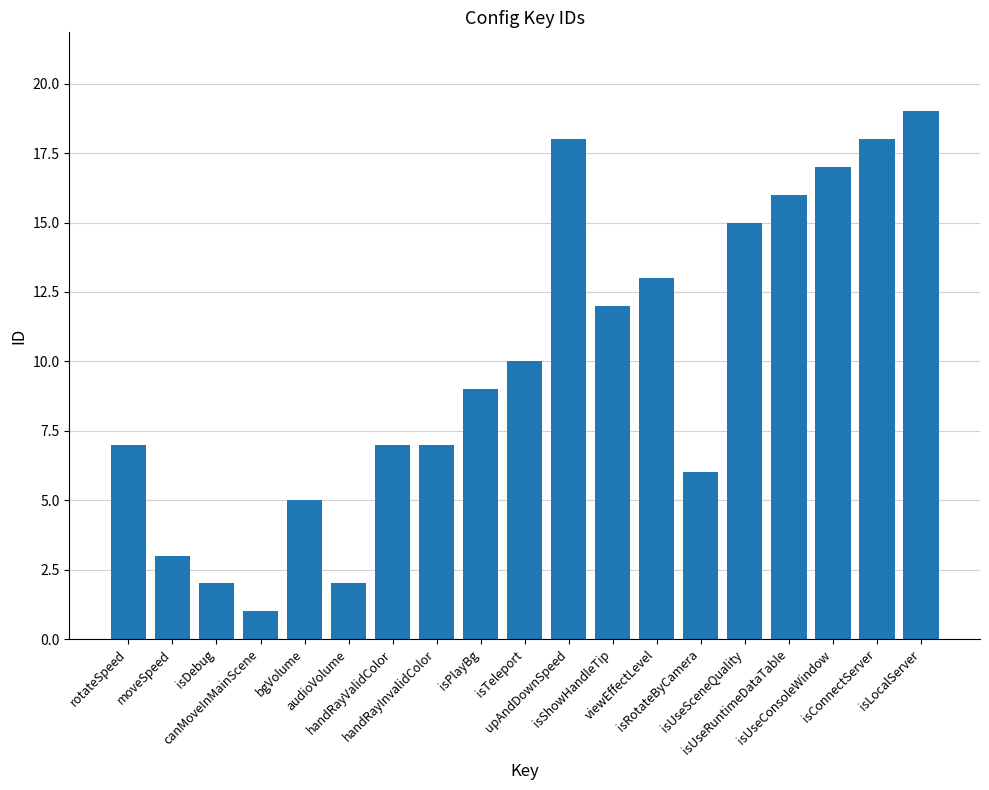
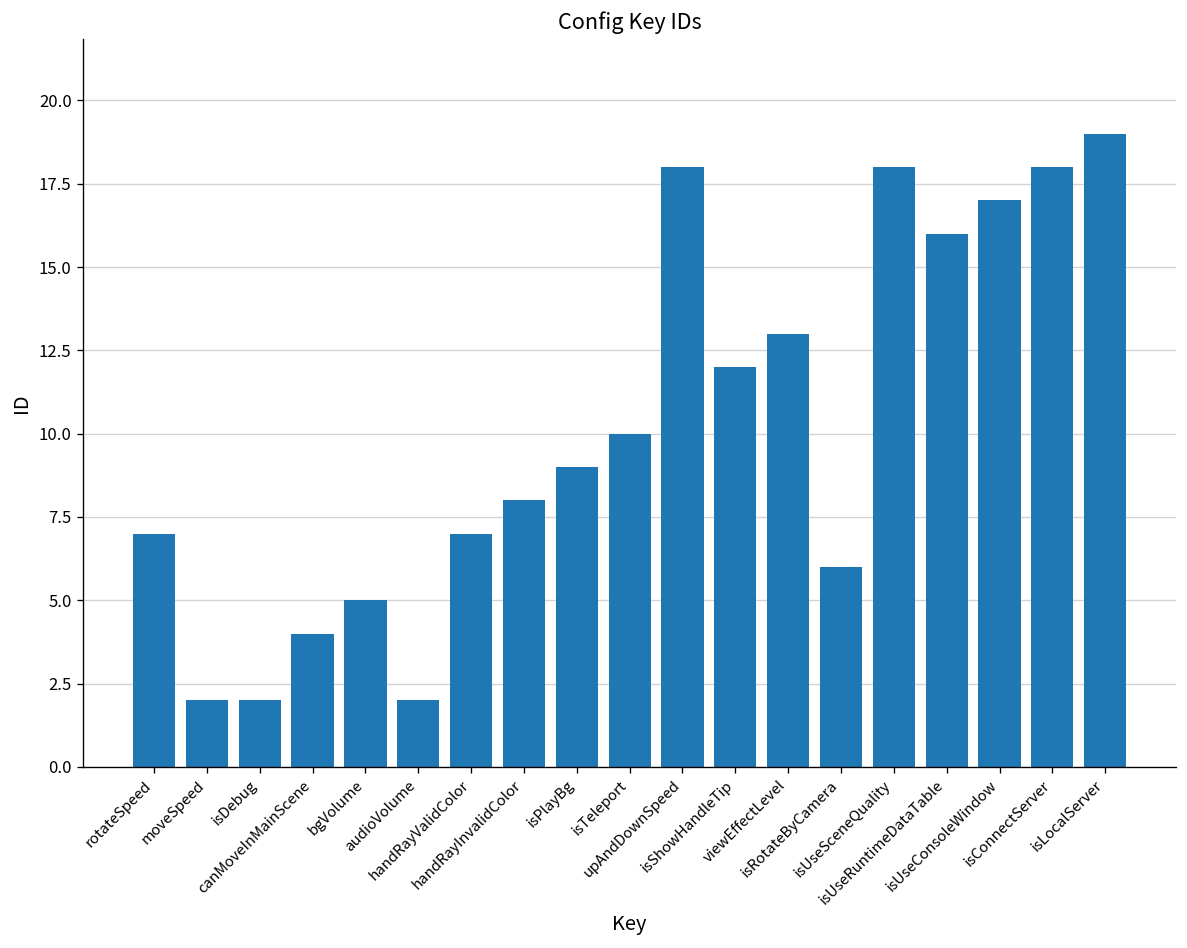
moveSpeed: 3 -> 2
canMoveInMainScene: 1 -> 4
handRayInvalidColor: 7 -> 8
isUseSceneQuality: 15 -> 18
